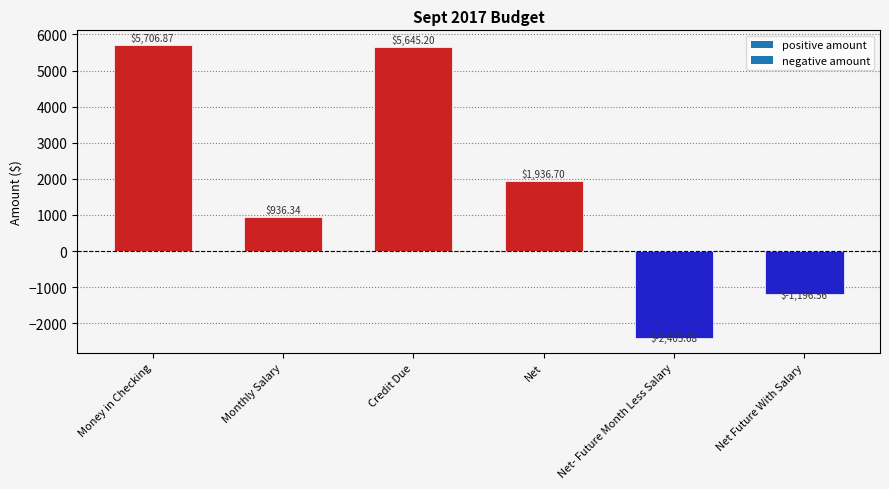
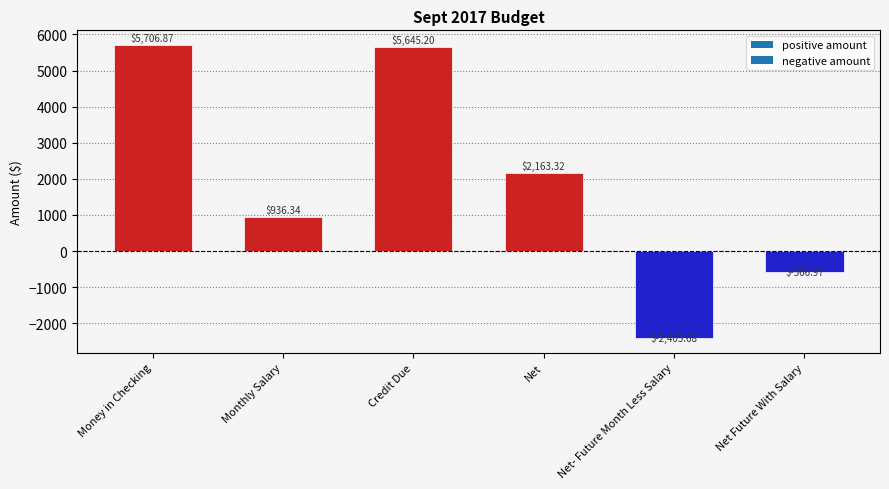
Net: $1,936.70 -> $2,163.32
Net Future With Salary: $-1,196.56 -> $-566.97
